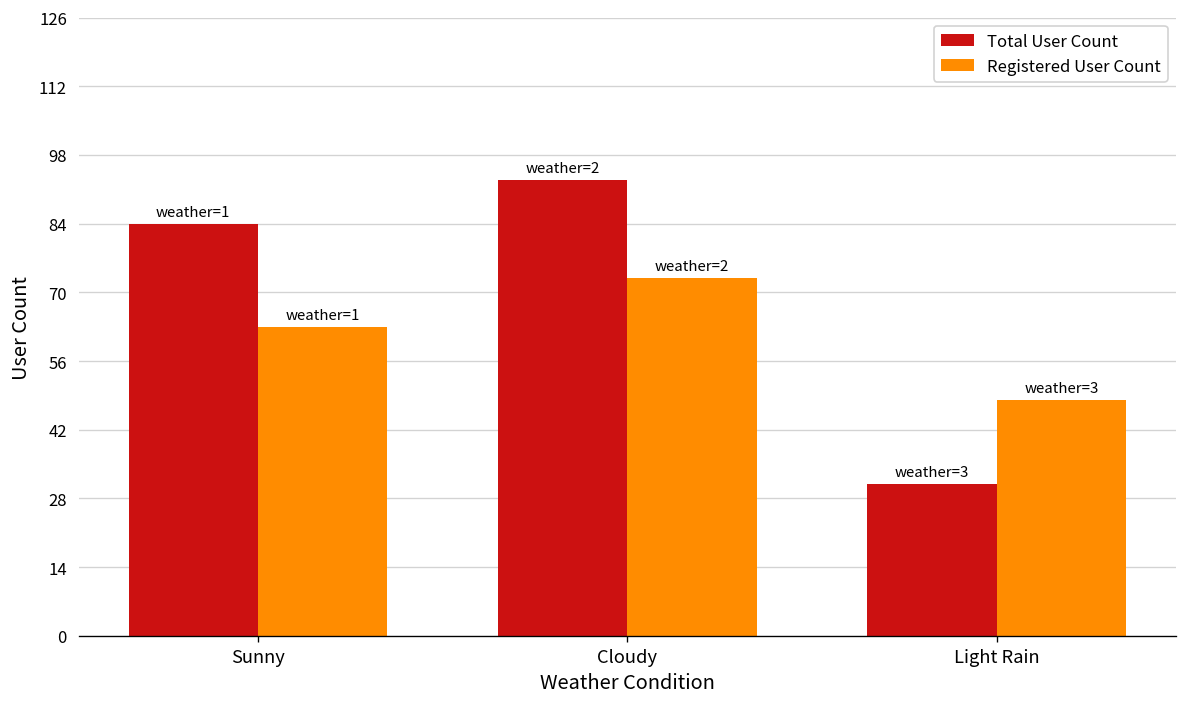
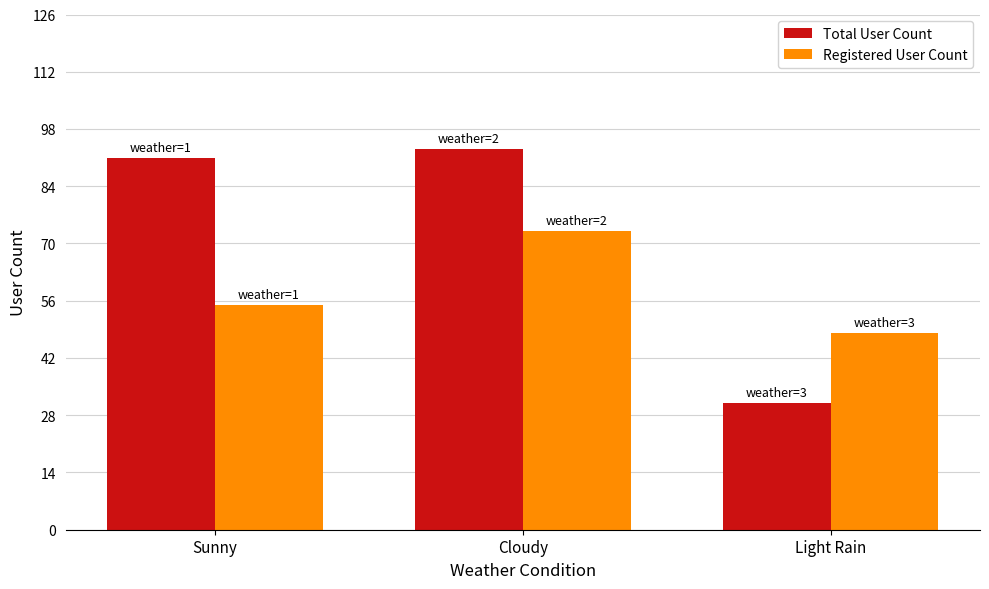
Total User Count, Sunny: 84 -> 91
Registered User Count, Sunny: 63 -> 55
